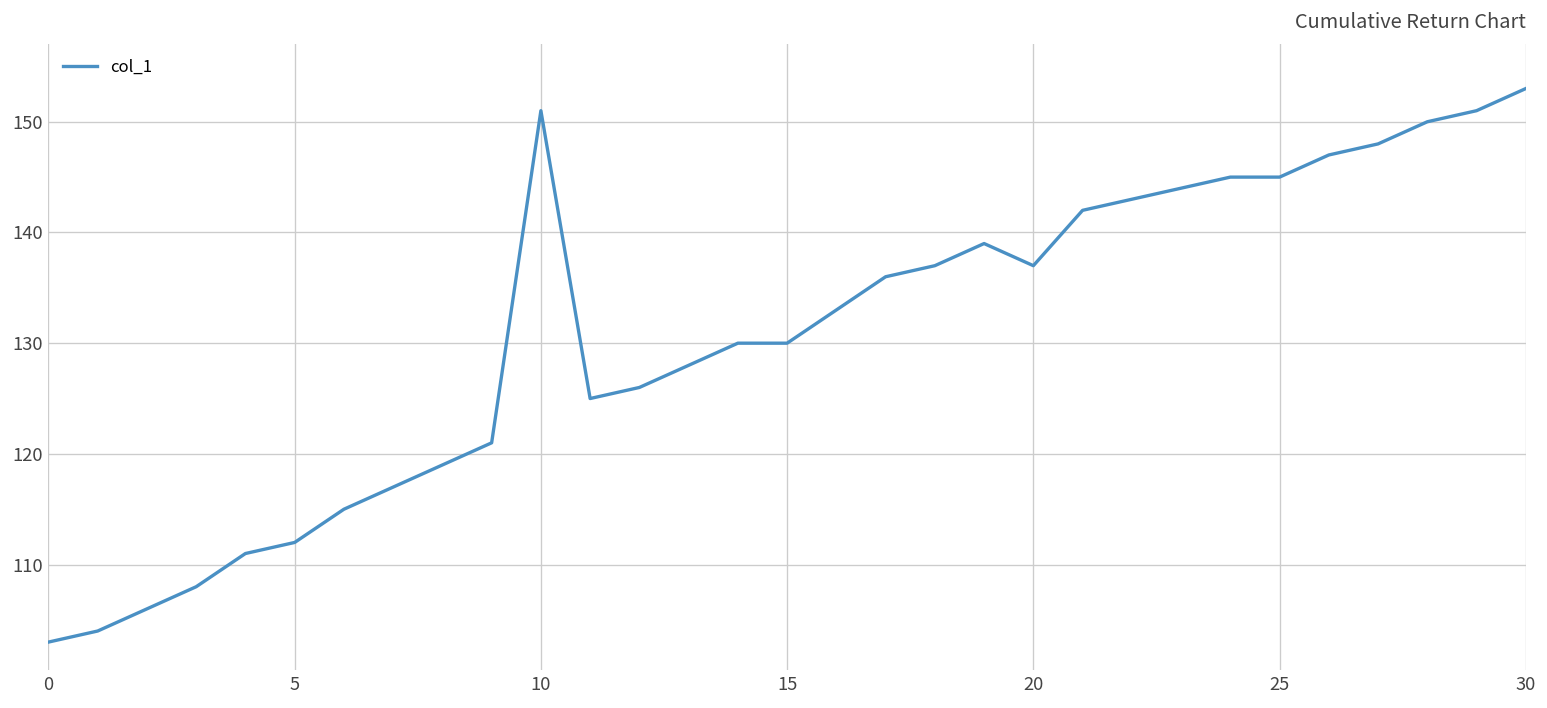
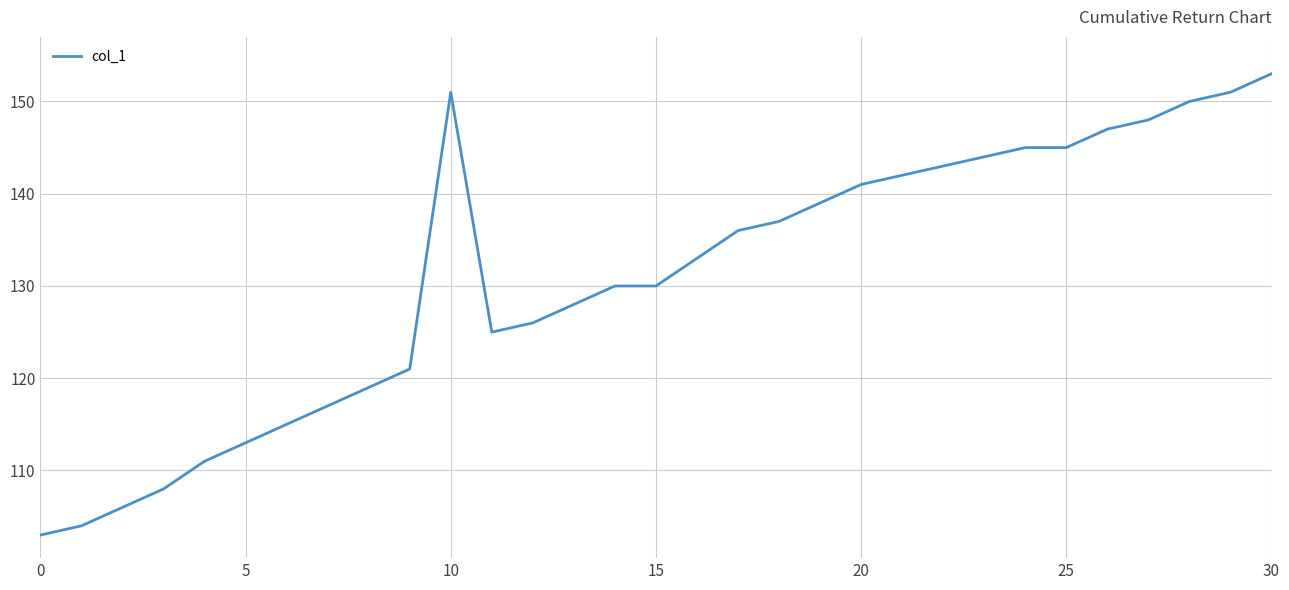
5: 112 -> 113
20: 137 -> 141
